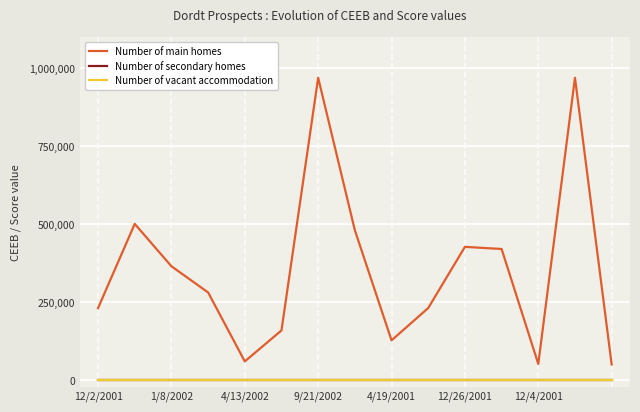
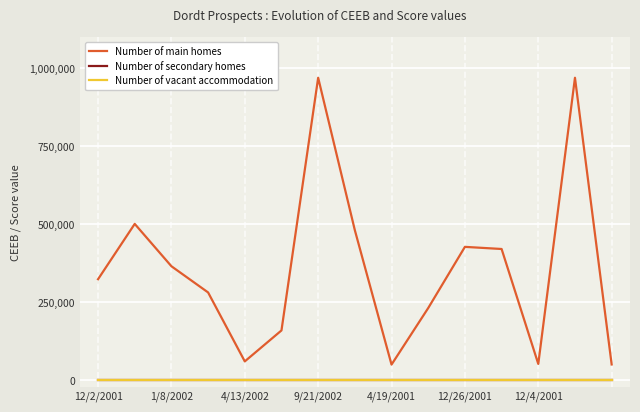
Number of main homes, 12/2/2001: 230,000 -> 320,000
Number of main homes, 4/19/2001: 130,000 -> 50,000
